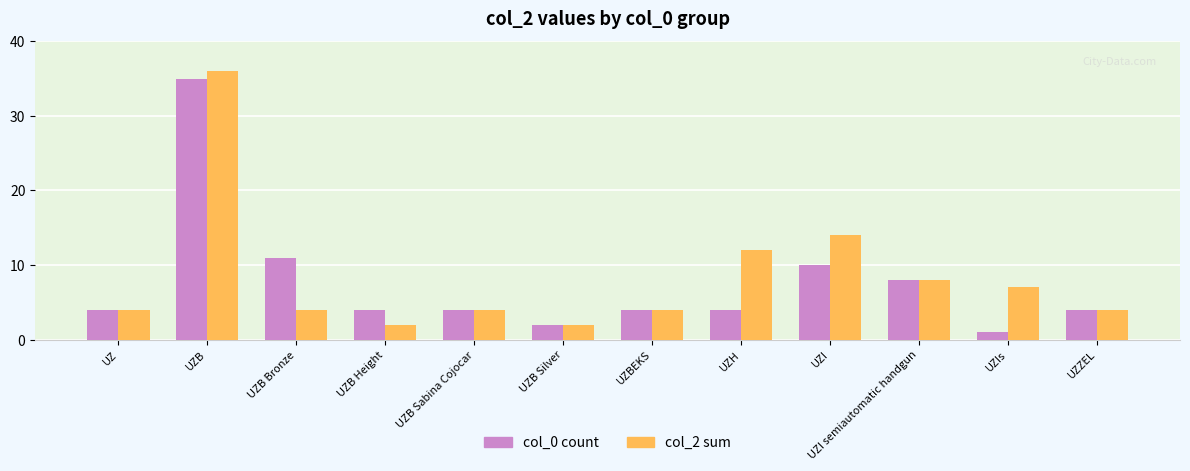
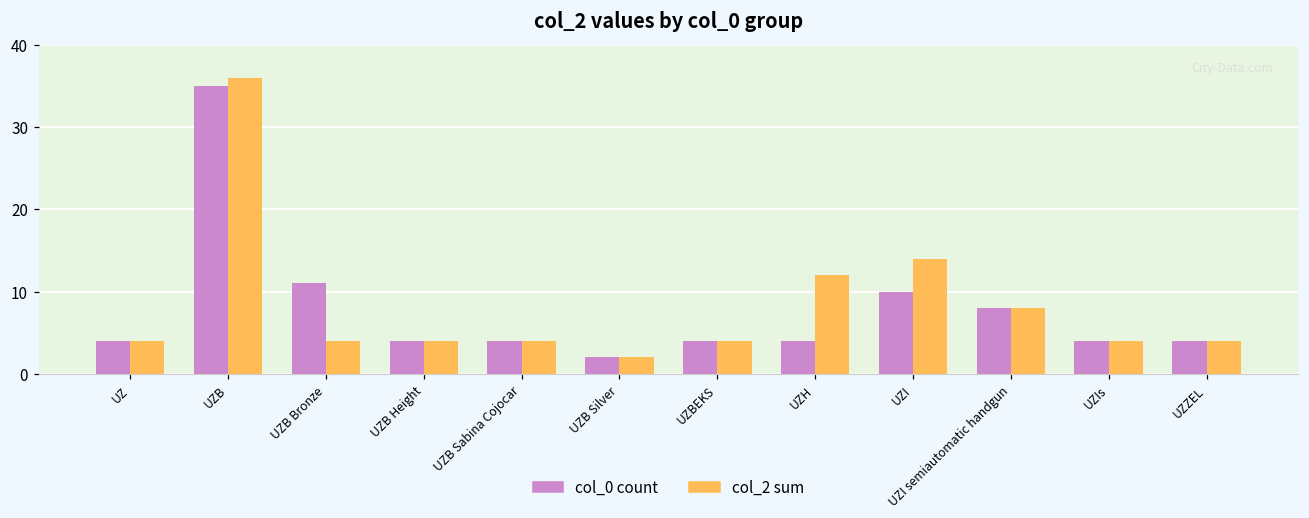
col_2 sum, UZB Height: 2 -> 4
col_0 count, UZIs: 1 -> 4
col_2 sum, UZIs: 7 -> 4
